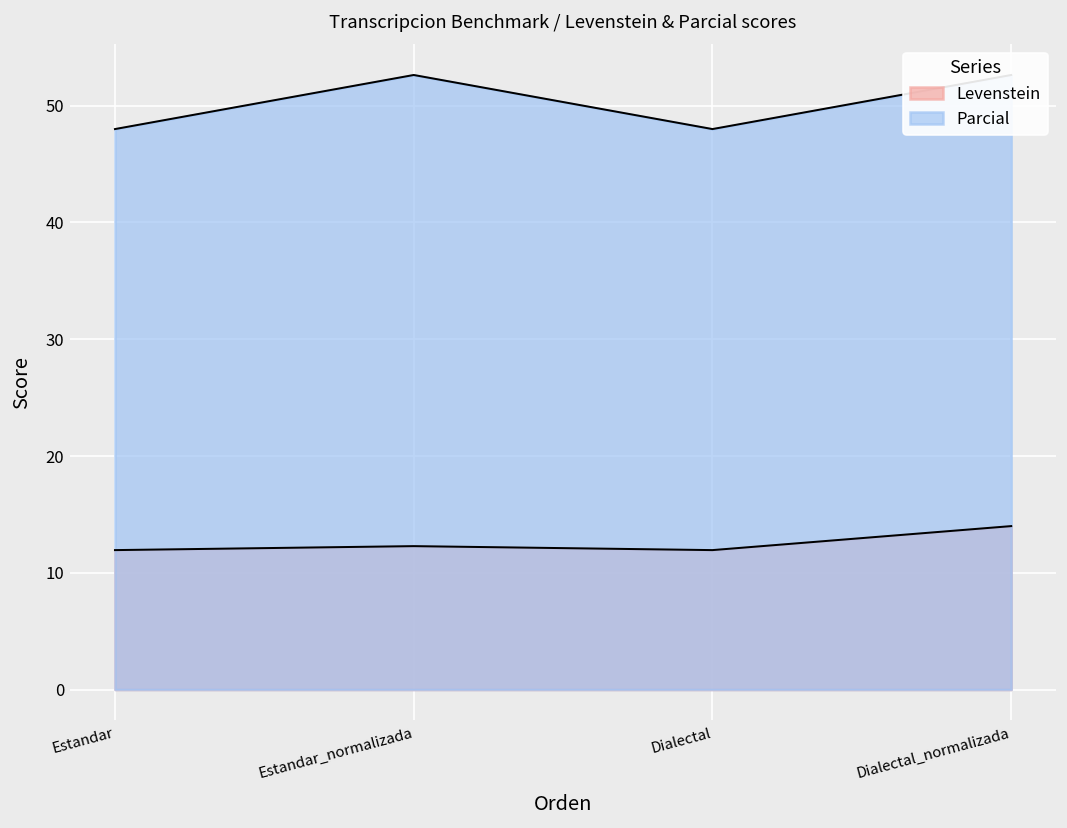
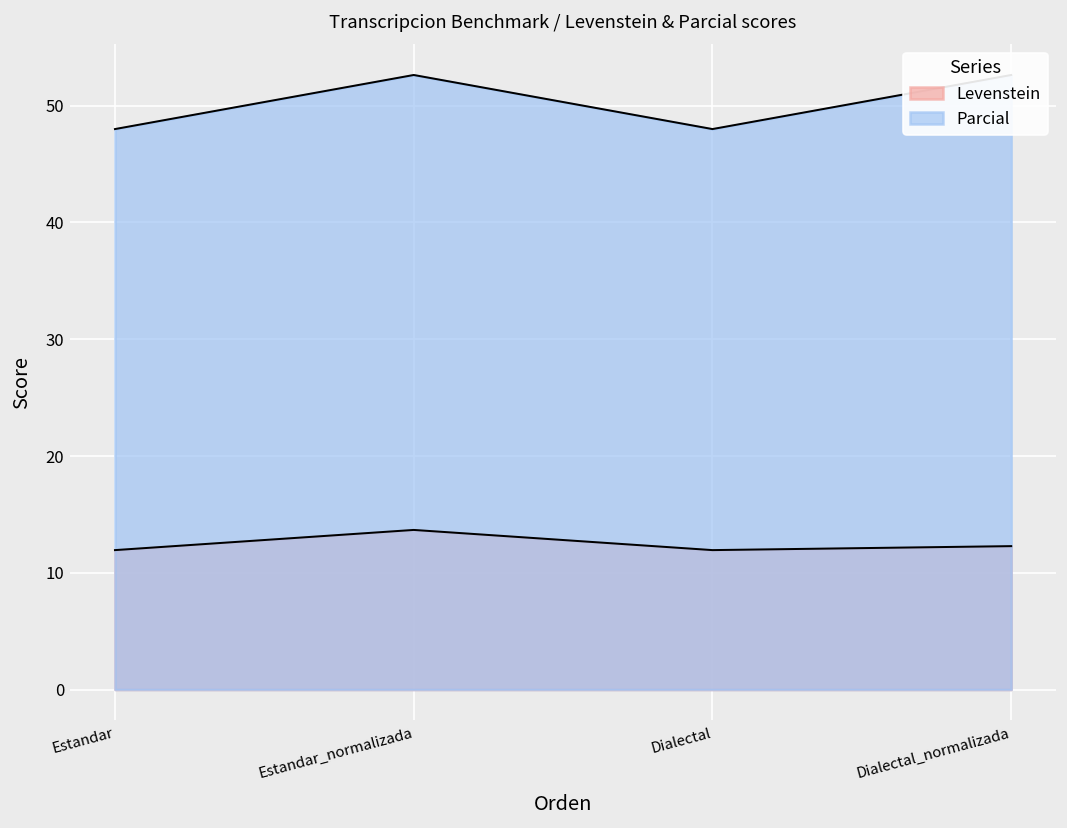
Levenstein, Estandar_normalizada: 12 -> 14
Levenstein, Dialectal_normalizada: 14 -> 12
